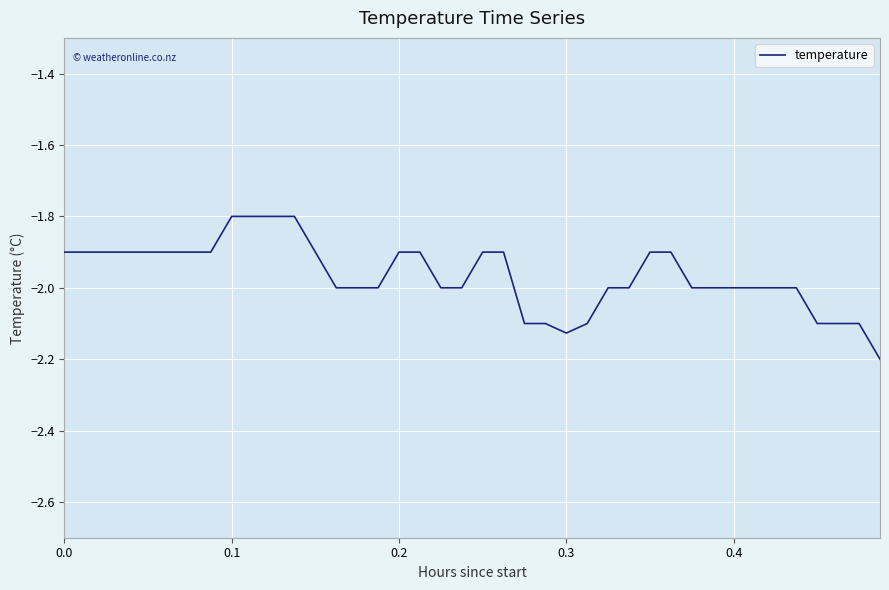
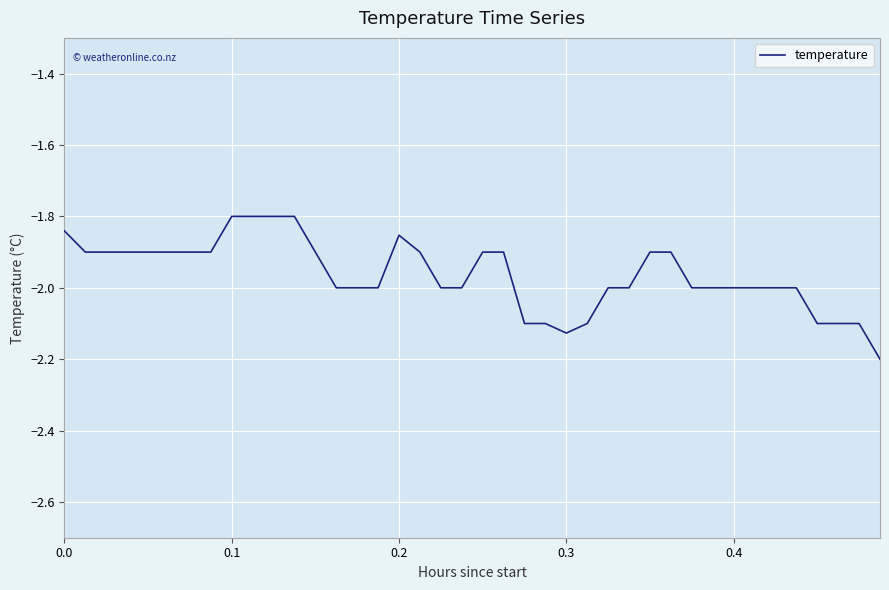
0.0: -1.90 -> -1.84
0.2: -1.90 -> -1.85
